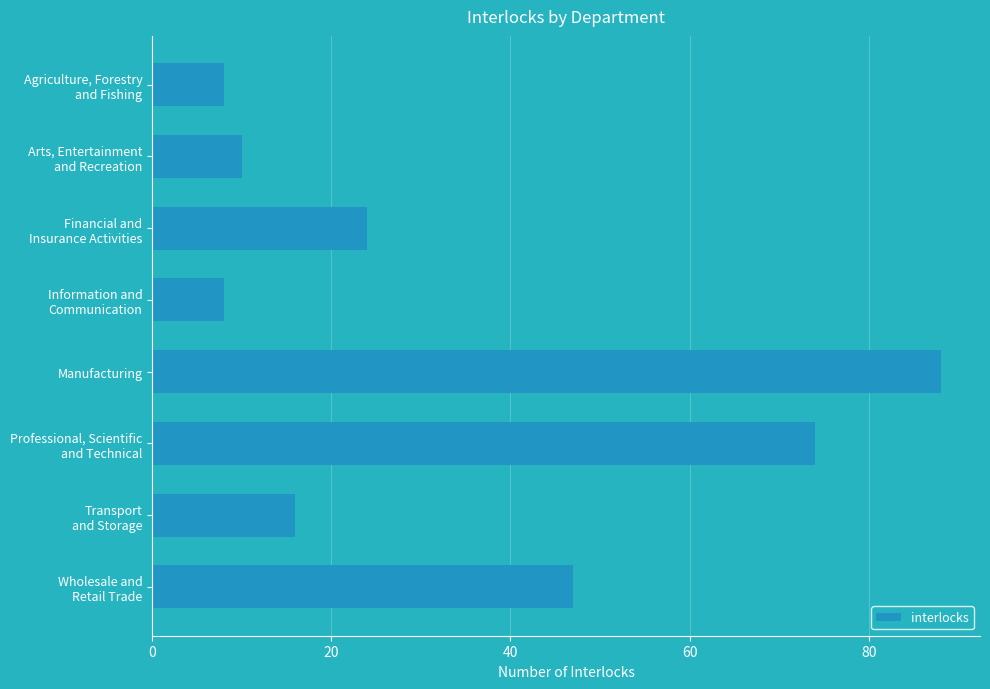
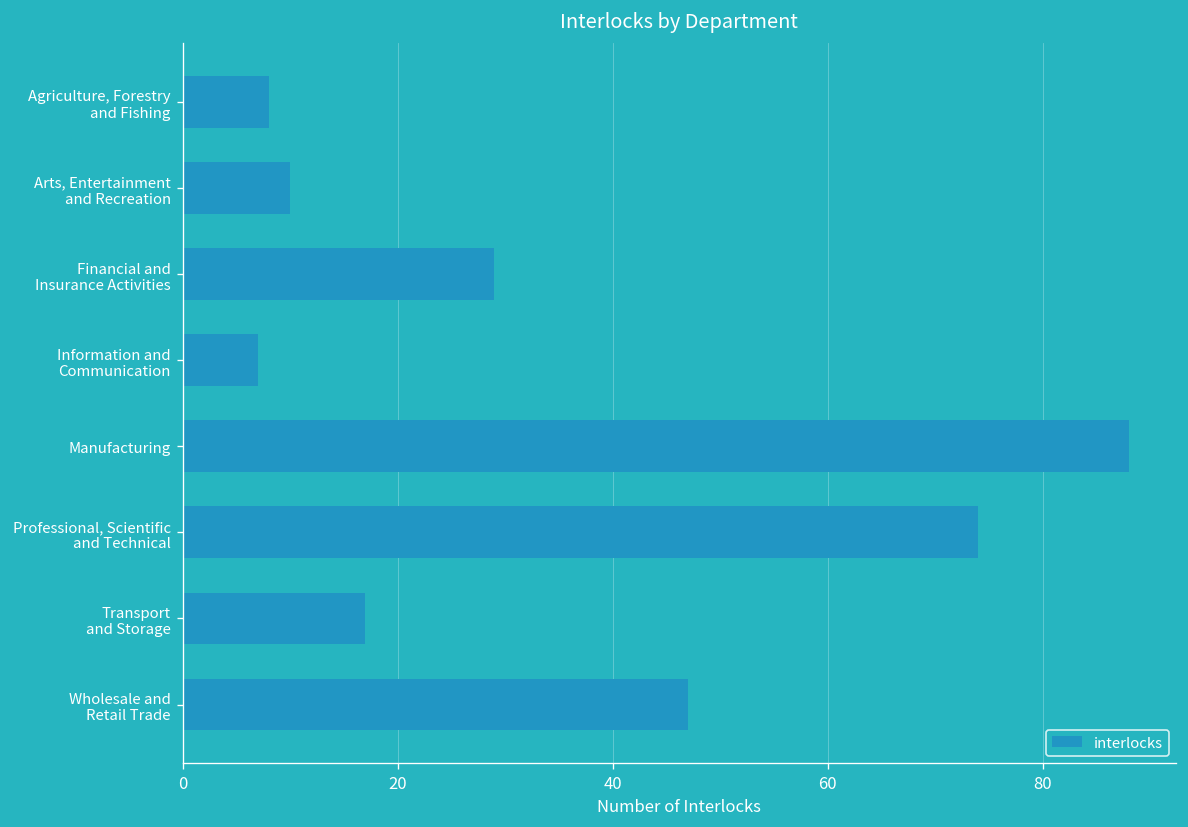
Financial and Insurance Activities: 24 -> 29
Information and Communication: 8 -> 7
Transport and Storage: 16 -> 17
